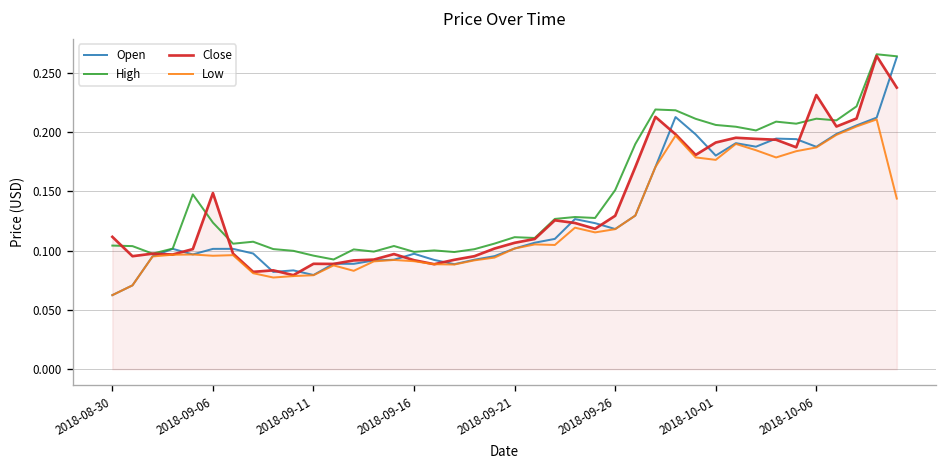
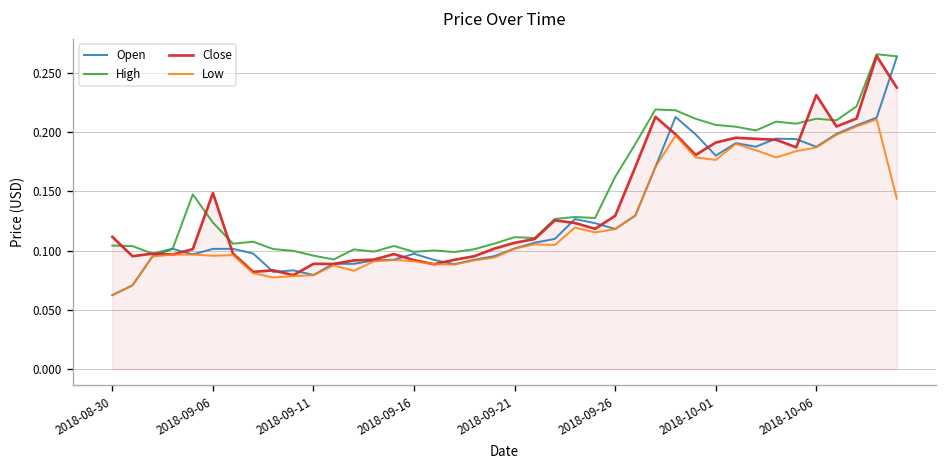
High, 2018-09-26: 0.15 -> 0.16
